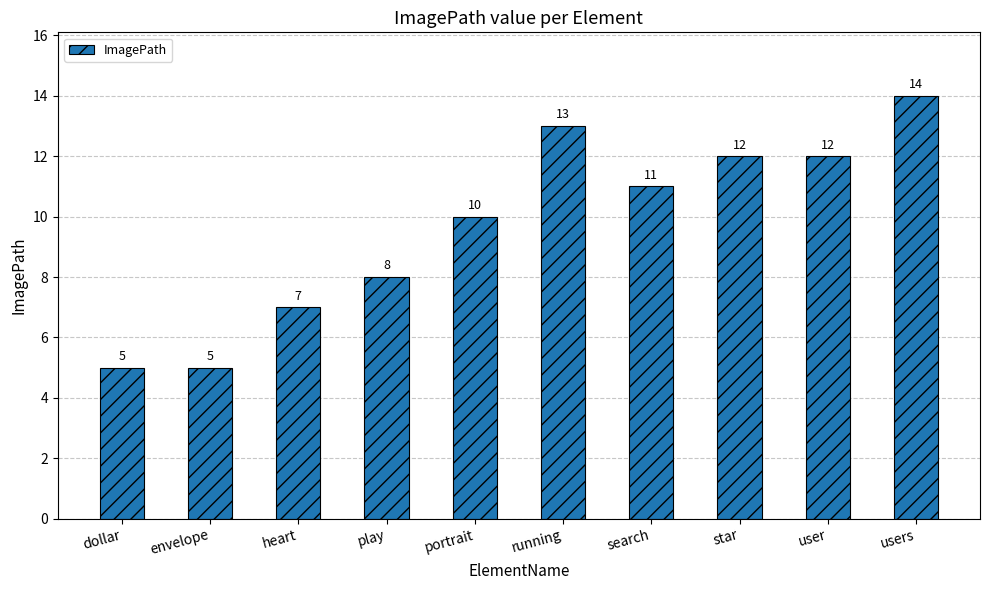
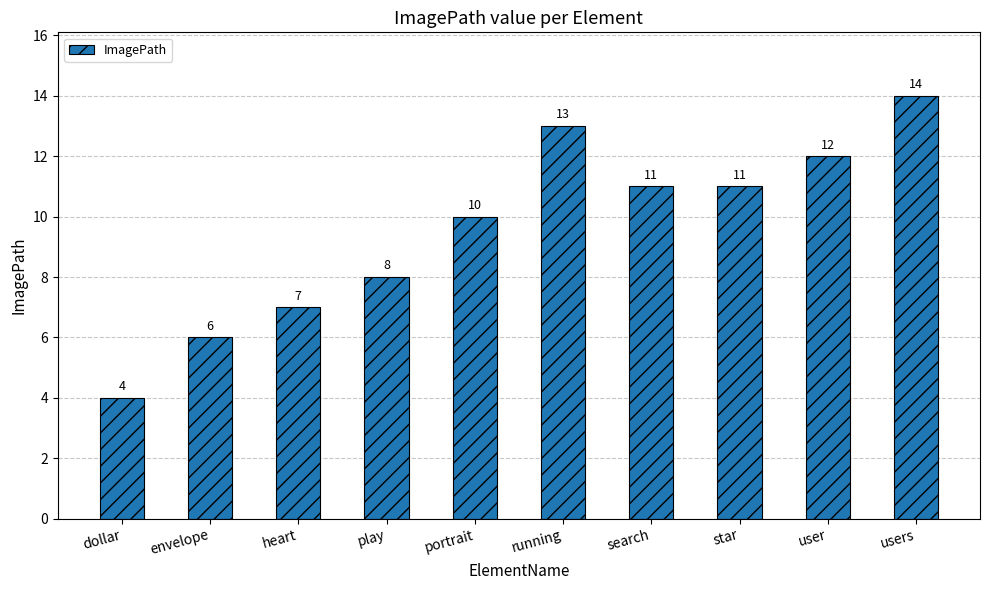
dollar: 5 -> 4
envelope: 5 -> 6
star: 12 -> 11
